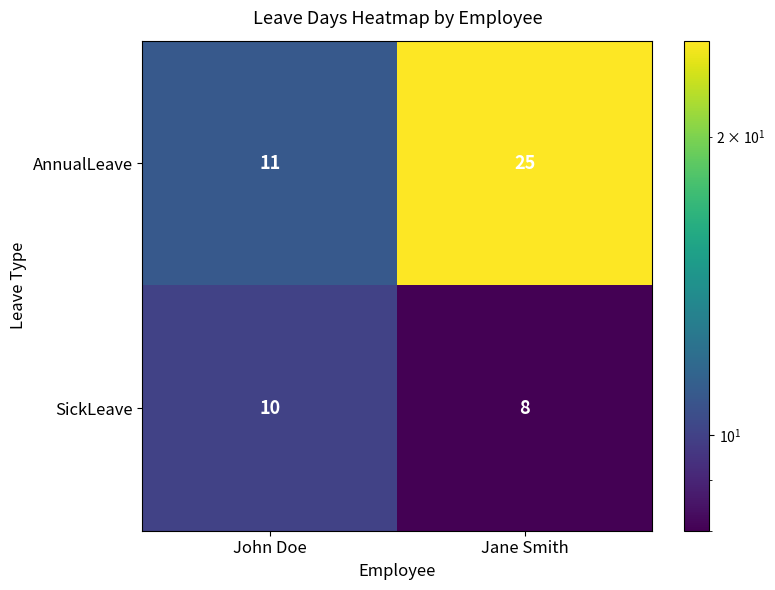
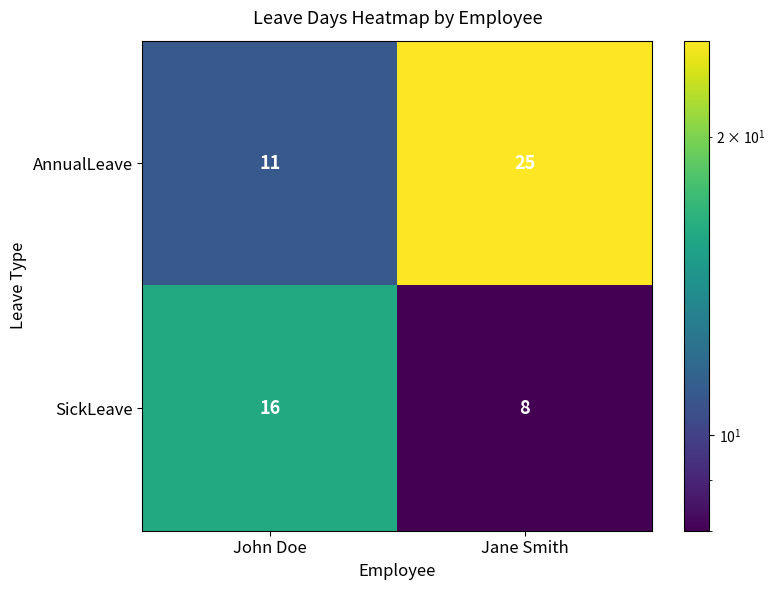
SickLeave, John Doe: 10 -> 16
